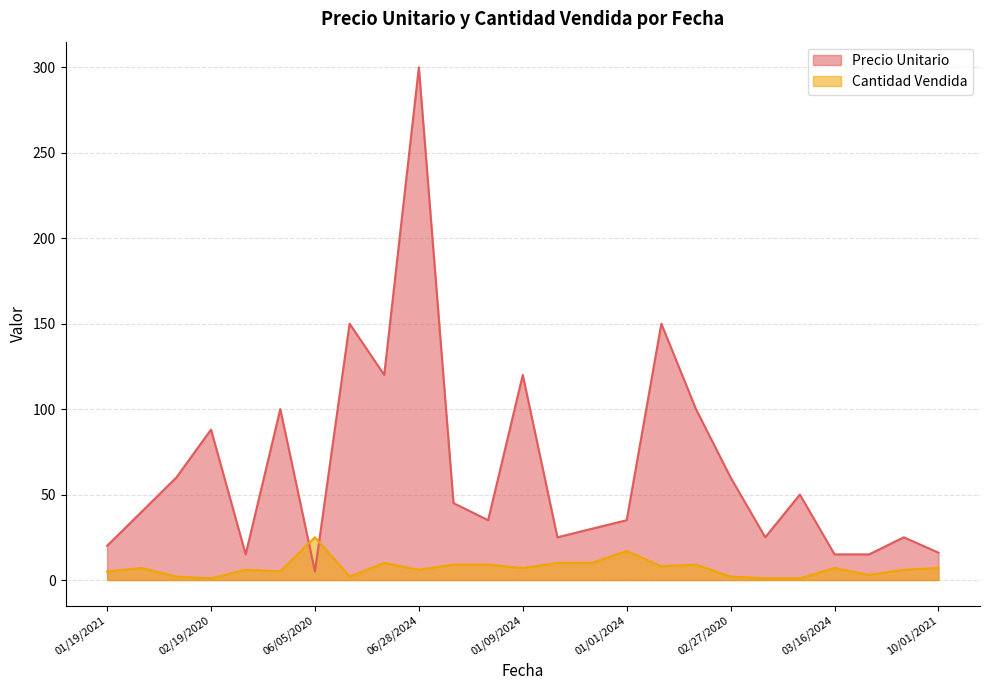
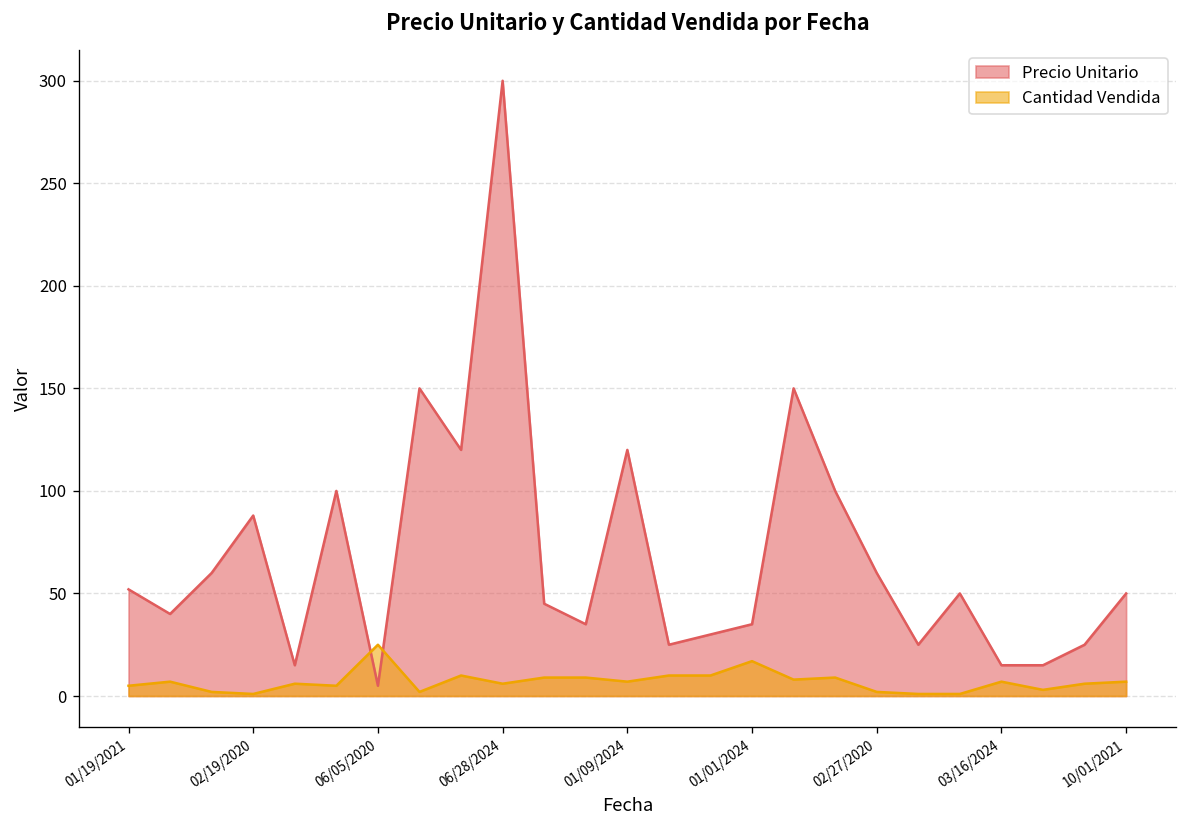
Precio Unitario, 01/19/2021: 20 -> 52
Precio Unitario, 10/01/2021: 16 -> 50
